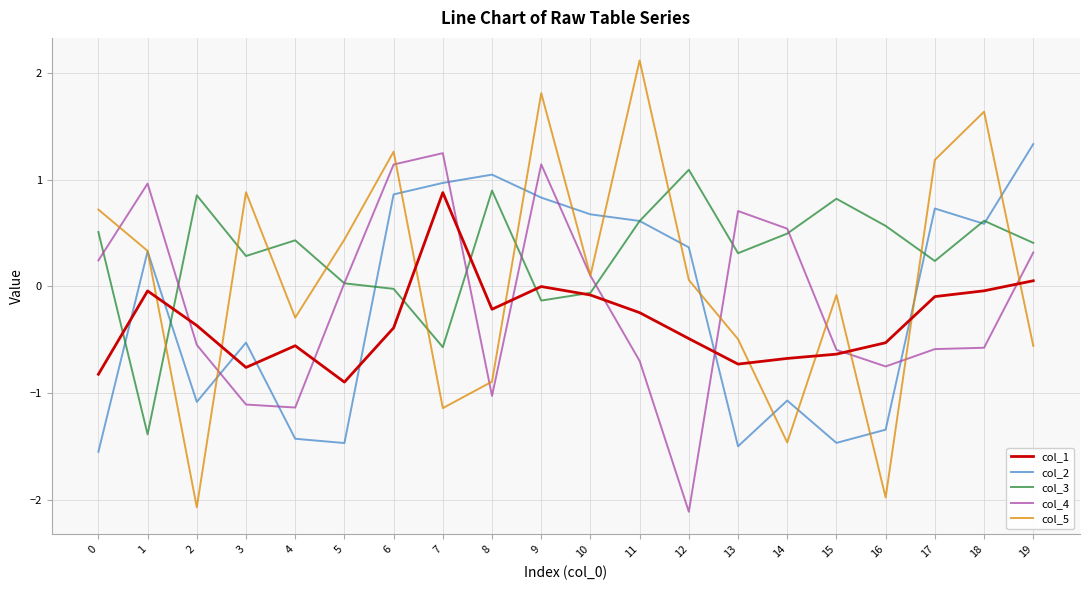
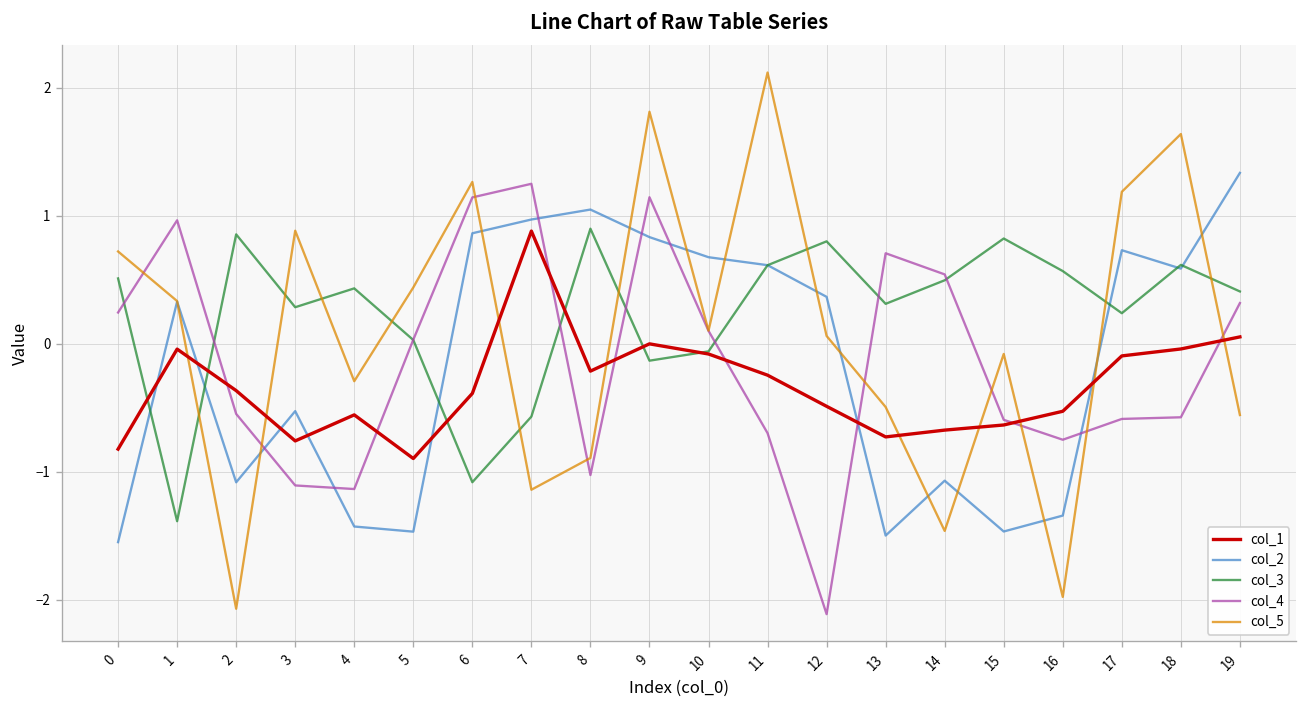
col_3, 6: -0.02 -> -1.08
col_3, 12: 1.09 -> 0.80
